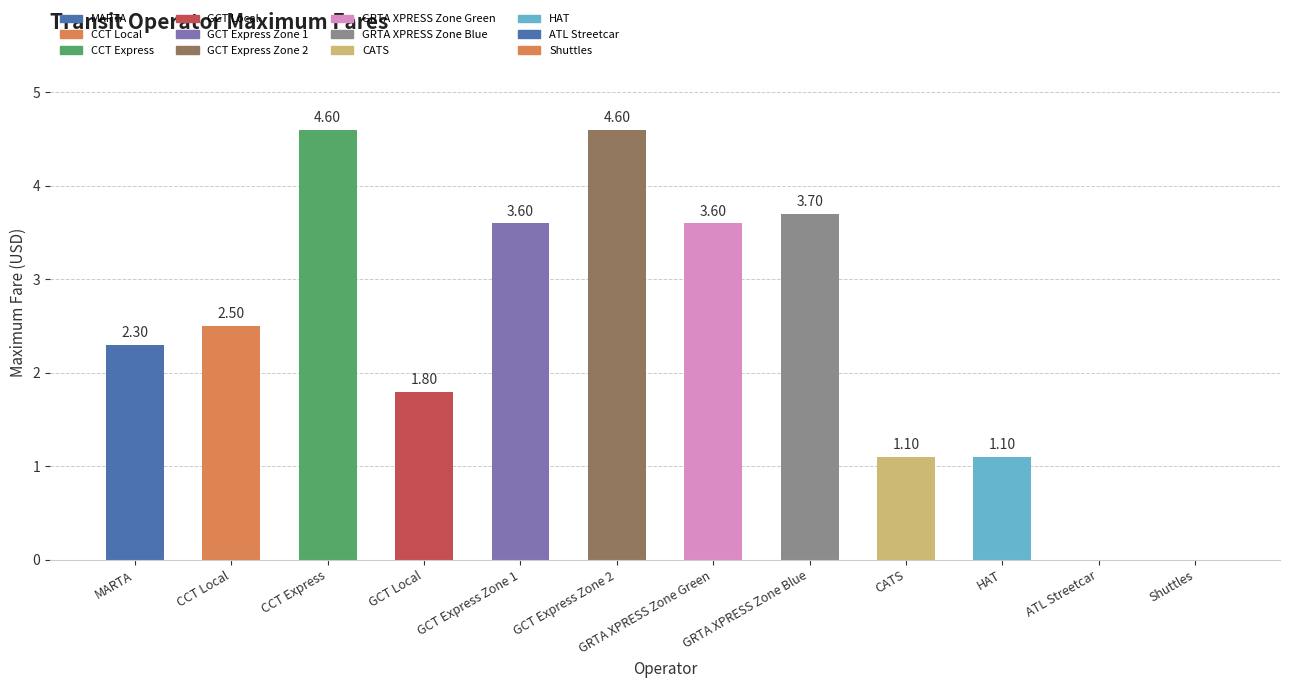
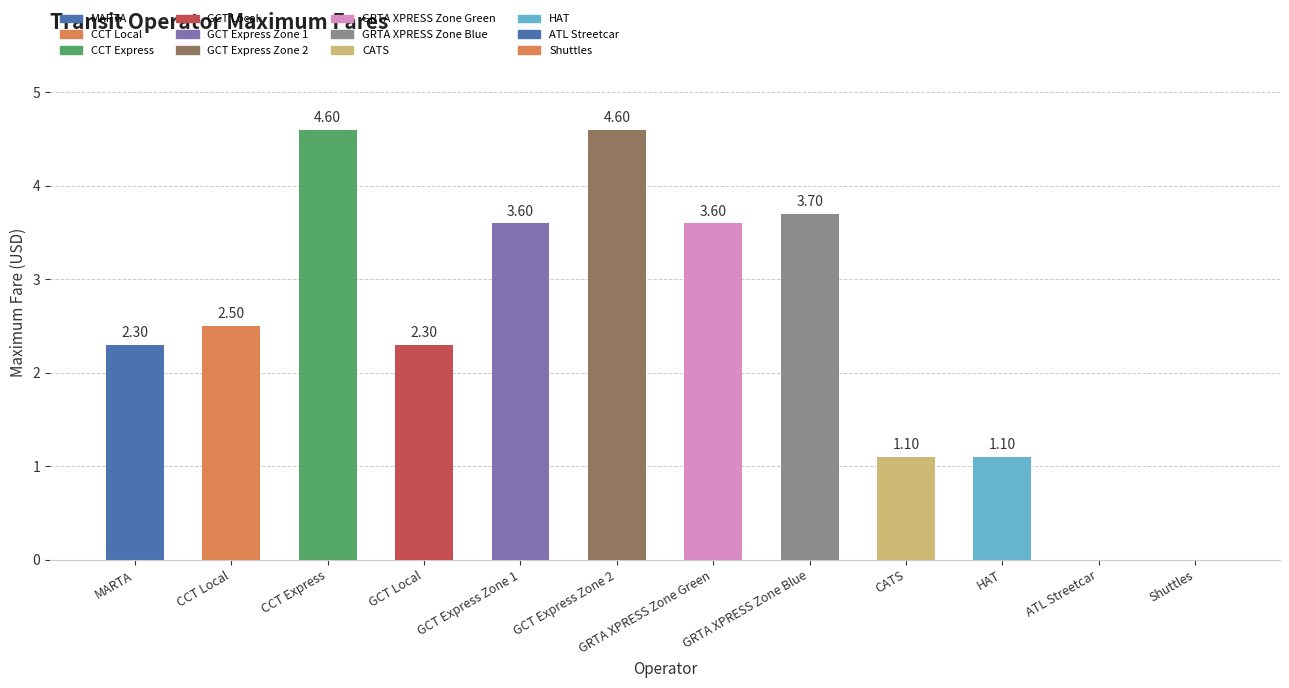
GCT Local: 1.80 -> 2.30
